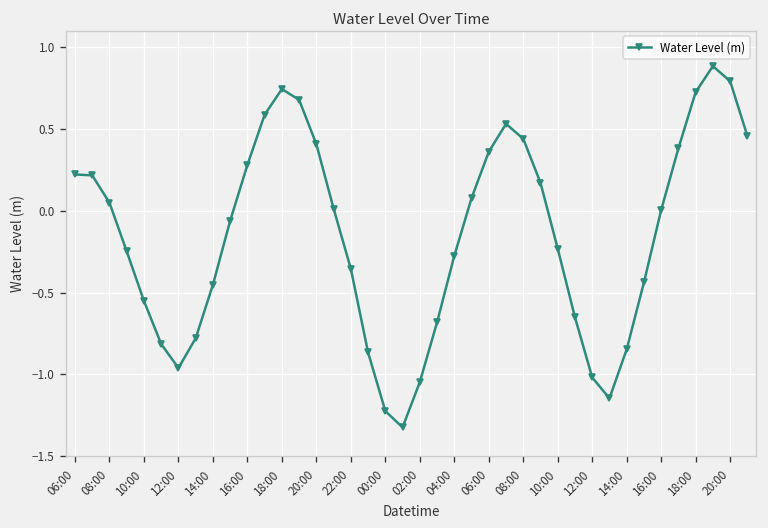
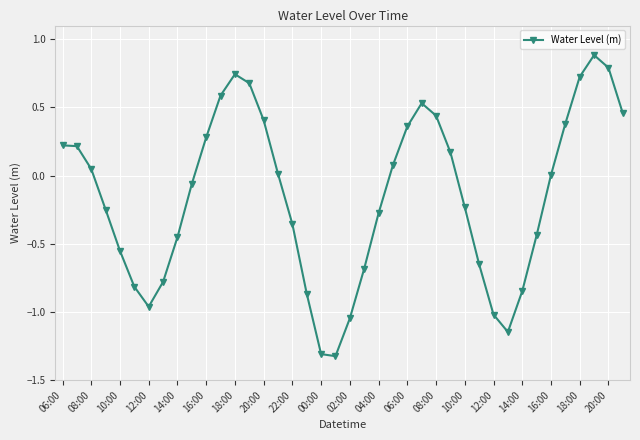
00:00: -1.22 -> -1.31
